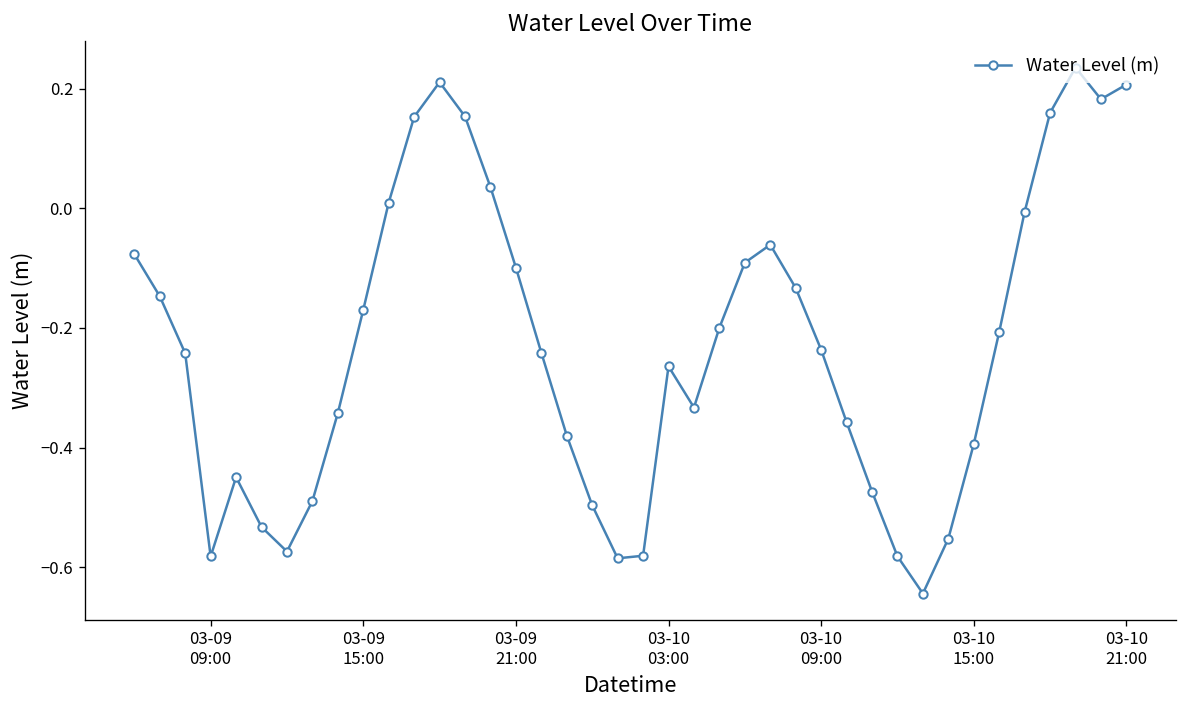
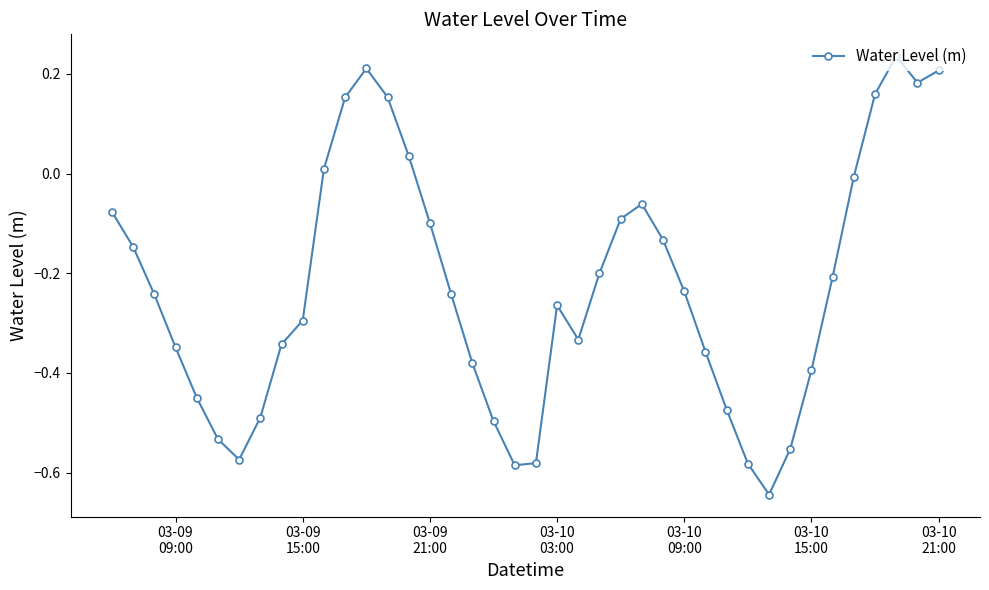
03-09 09:00: -0.58 -> -0.35
03-09 15:00: -0.17 -> -0.29
